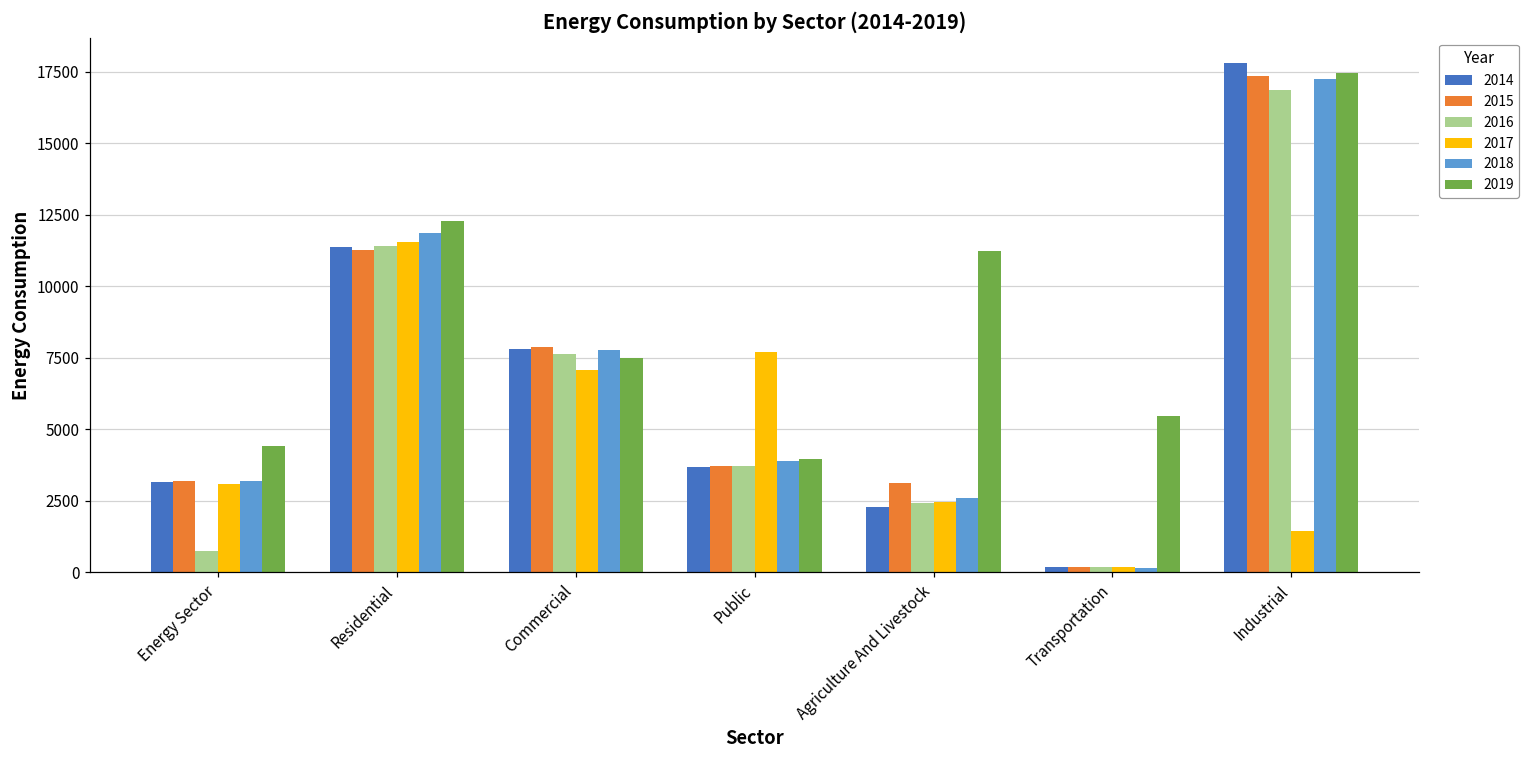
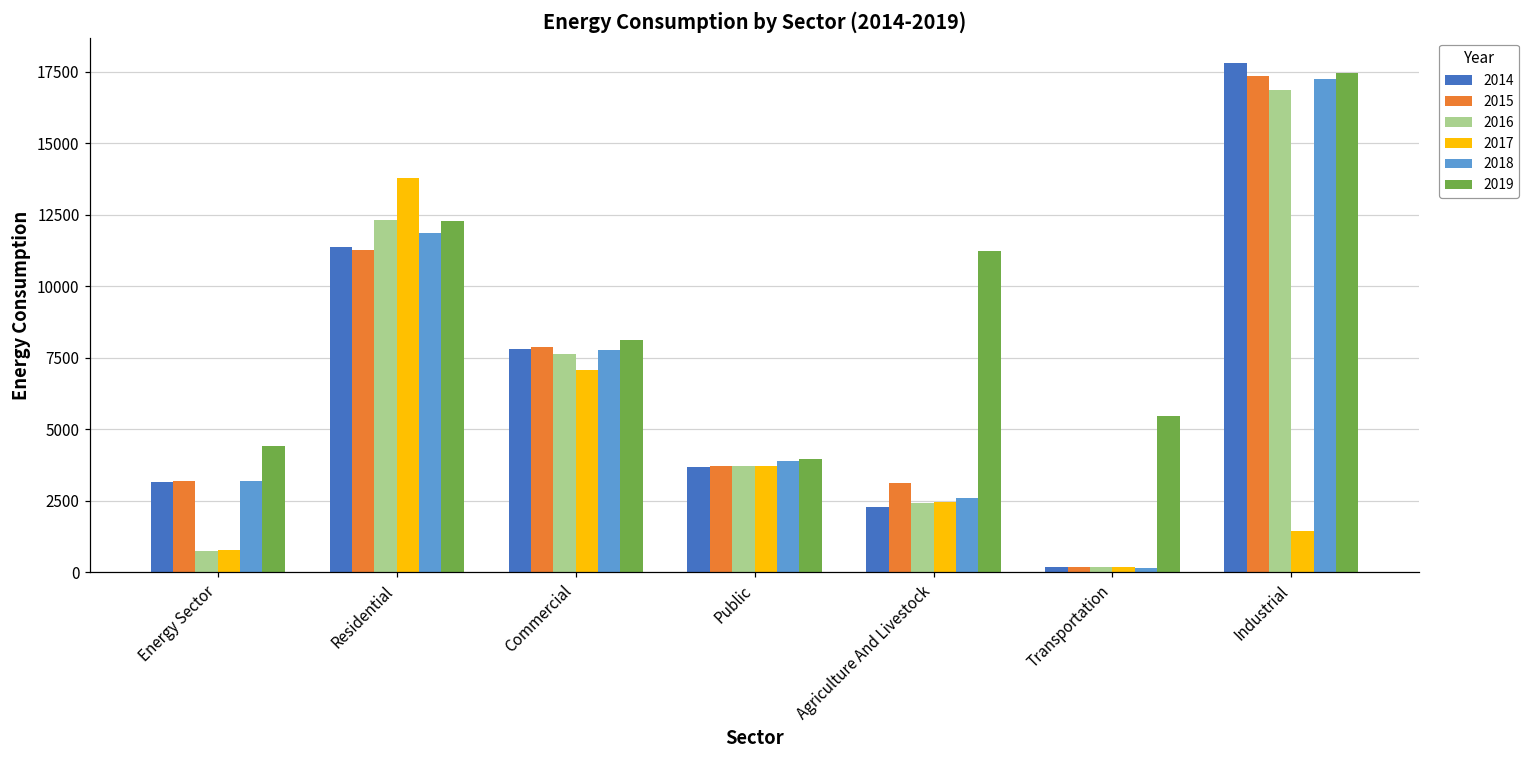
2017, Energy Sector: 3100 -> 800
2016, Residential: 11400 -> 12300
2017, Residential: 11600 -> 13800
2019, Commercial: 7500 -> 8100
2017, Public: 7700 -> 3700
